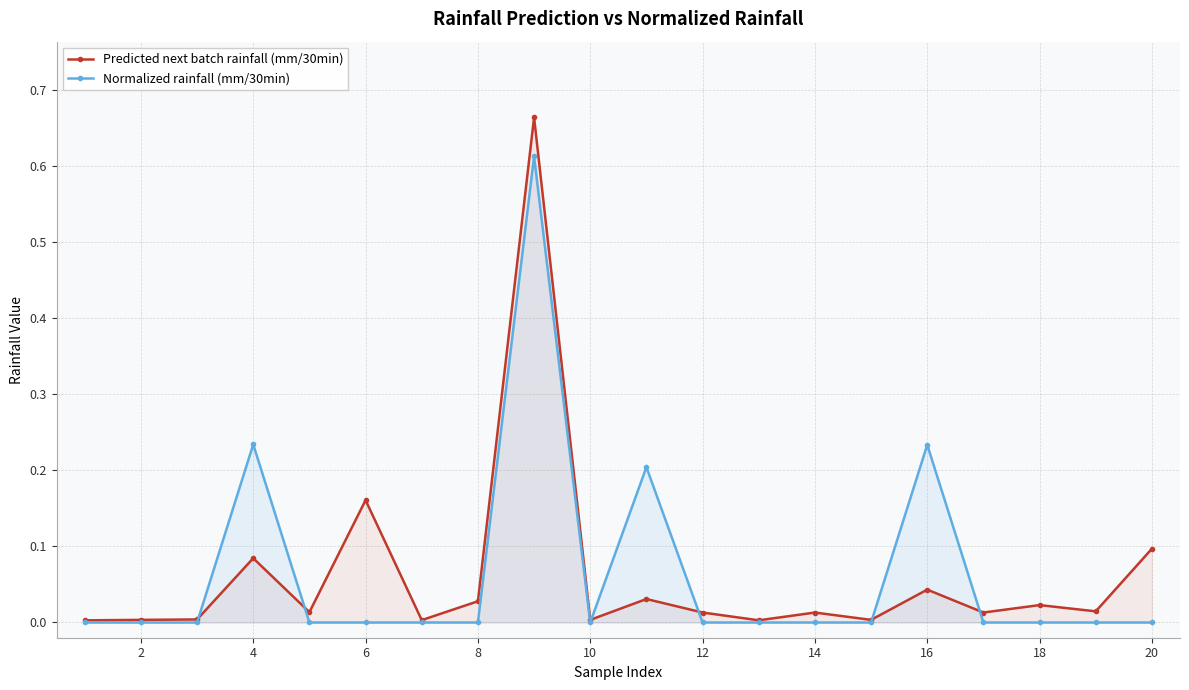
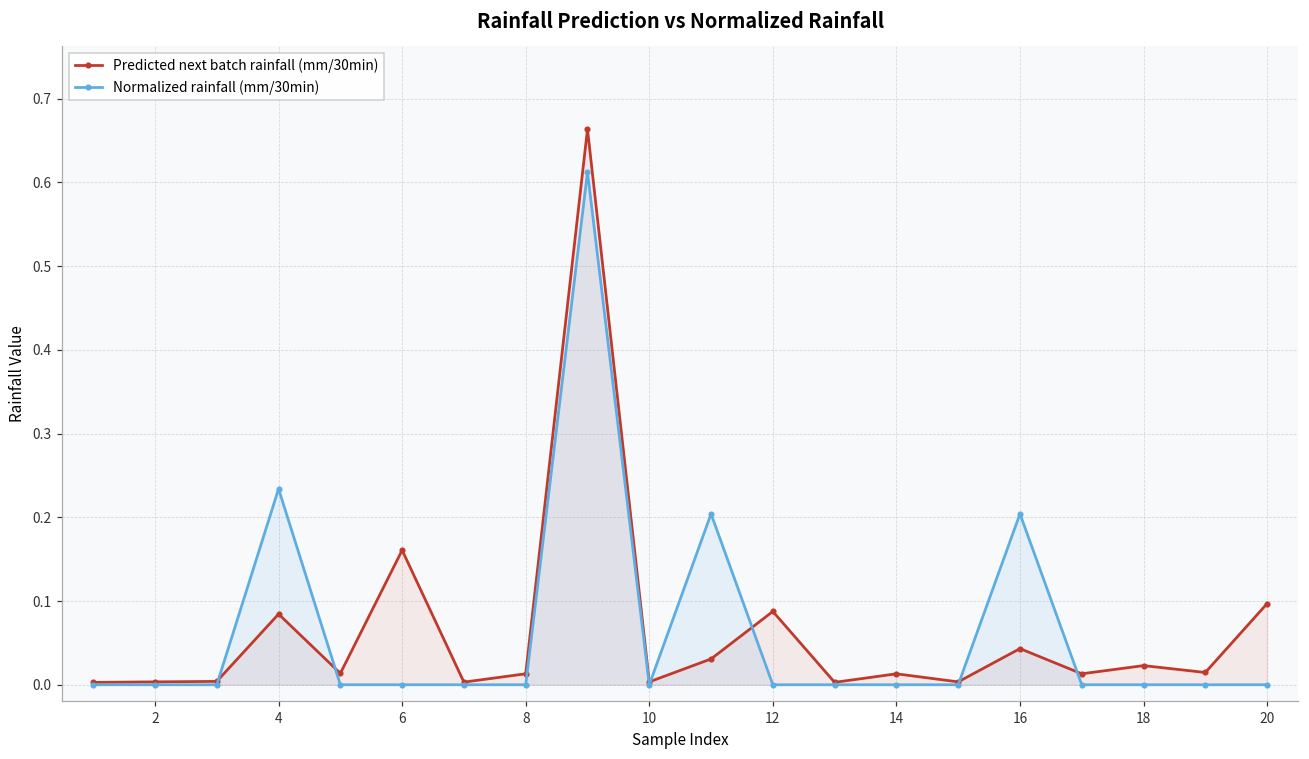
Predicted next batch rainfall (mm/30min), 8: 0.03 -> 0.01
Predicted next batch rainfall (mm/30min), 12: 0.01 -> 0.09
Normalized rainfall (mm/30min), 16: 0.23 -> 0.20
